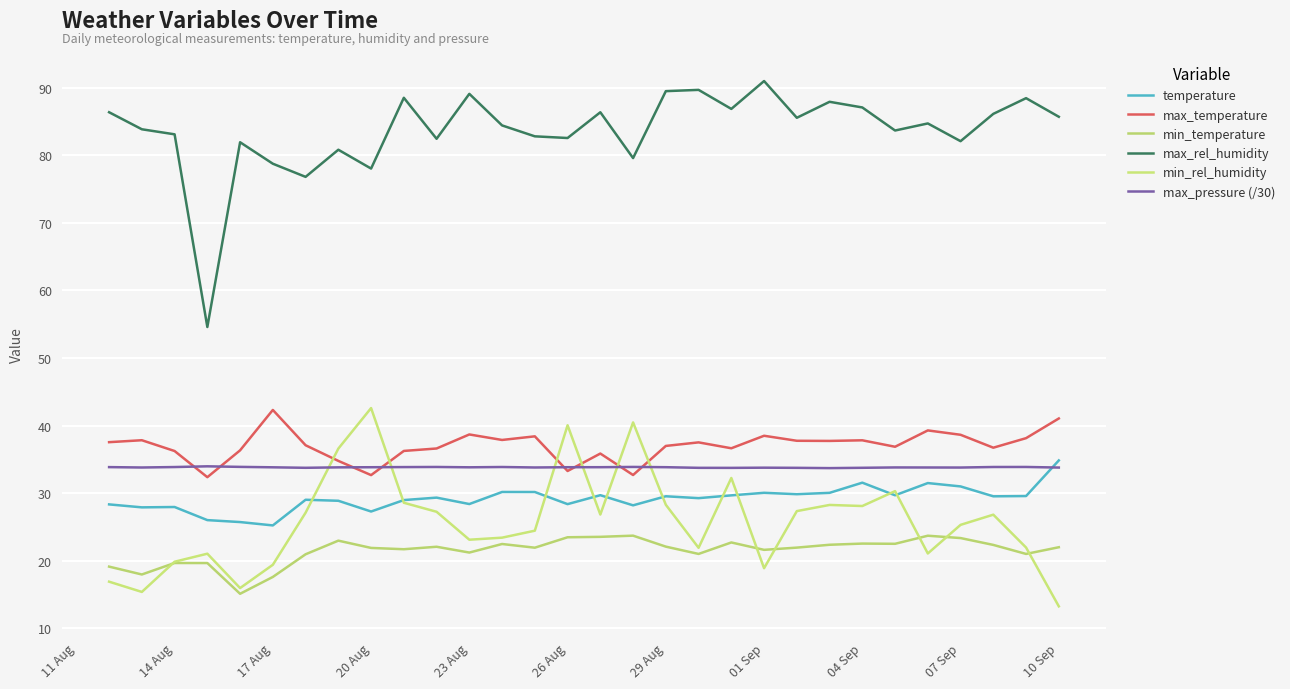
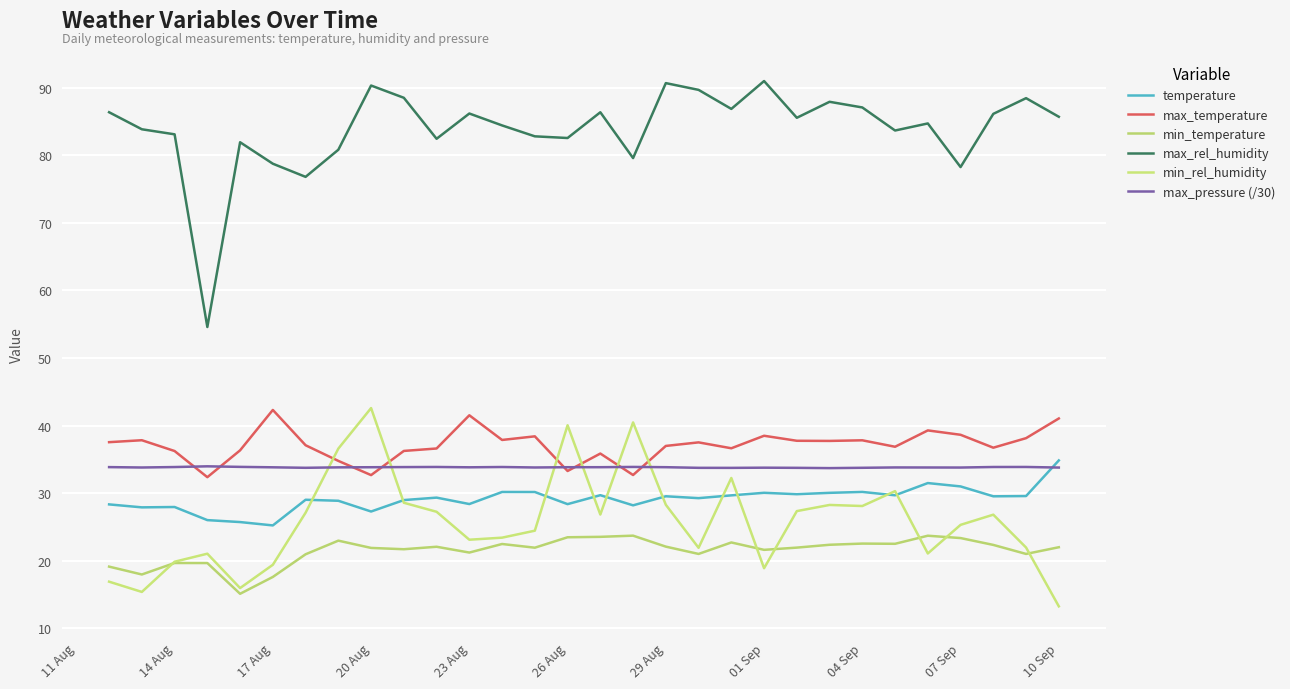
max_rel_humidity, 20 Aug: 78 -> 90
max_temperature, 23 Aug: 39 -> 42
max_rel_humidity, 23 Aug: 89 -> 86
max_rel_humidity, 29 Aug: 89 -> 91
temperature, 04 Sep: 32 -> 30
max_rel_humidity, 07 Sep: 82 -> 78
